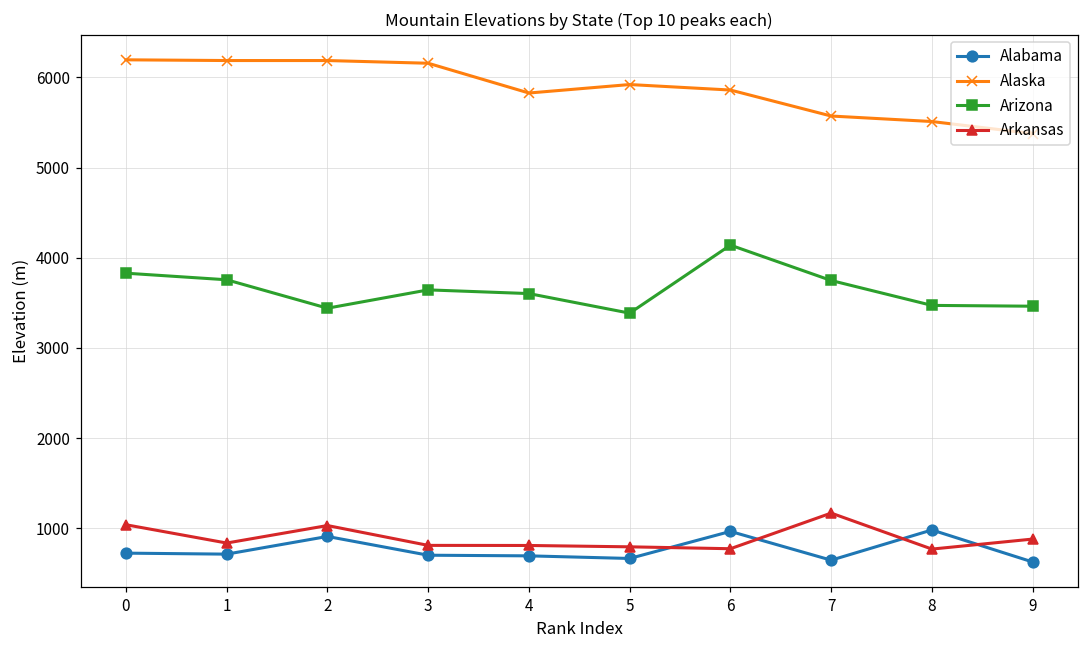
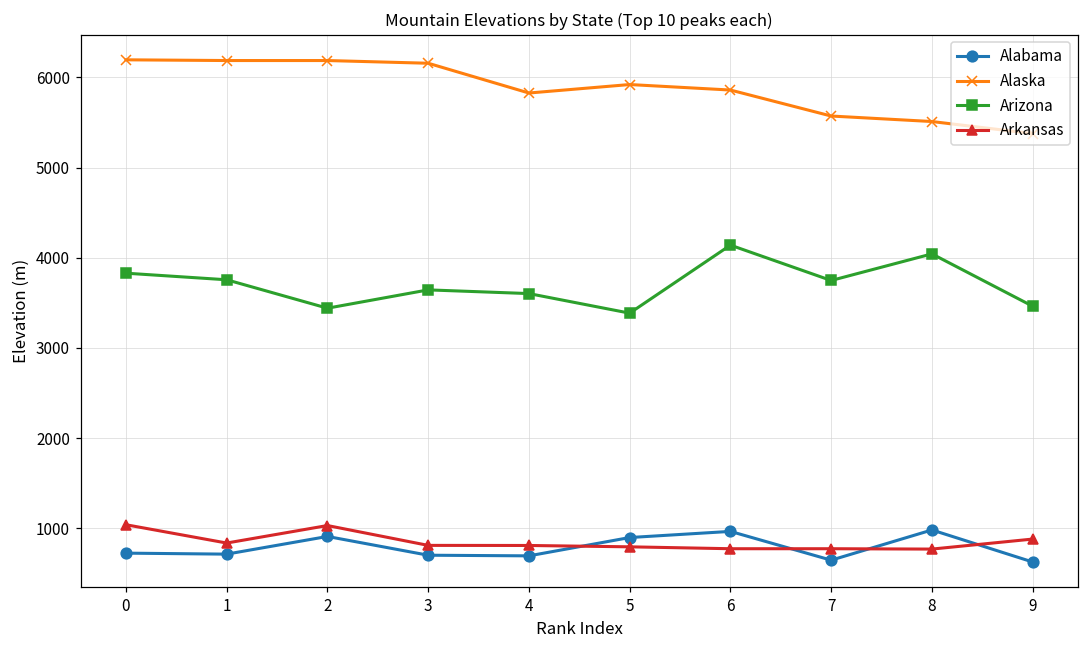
Alabama, 5: 700 -> 900
Arkansas, 7: 1200 -> 800
Arizona, 8: 3500 -> 4000
